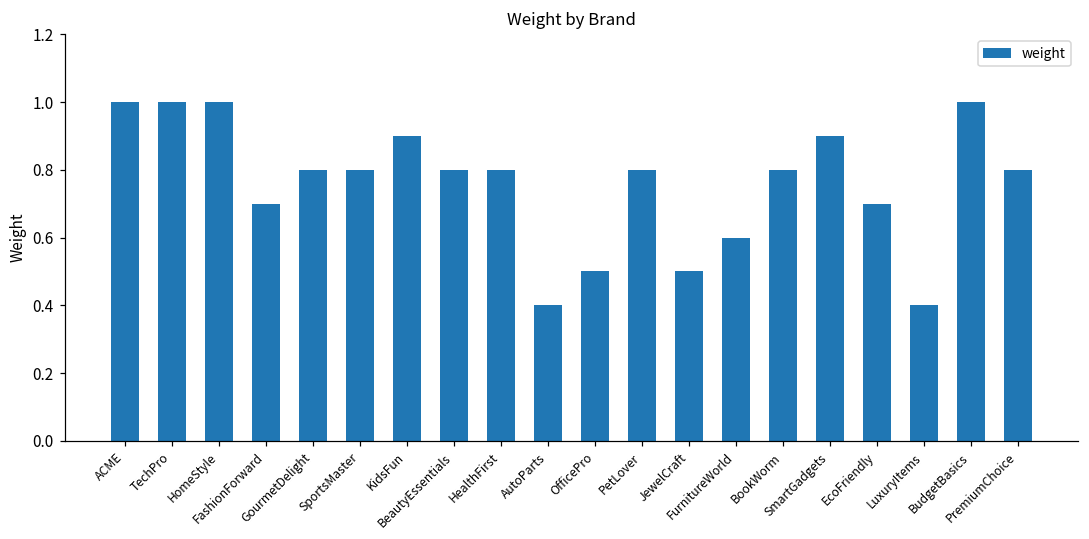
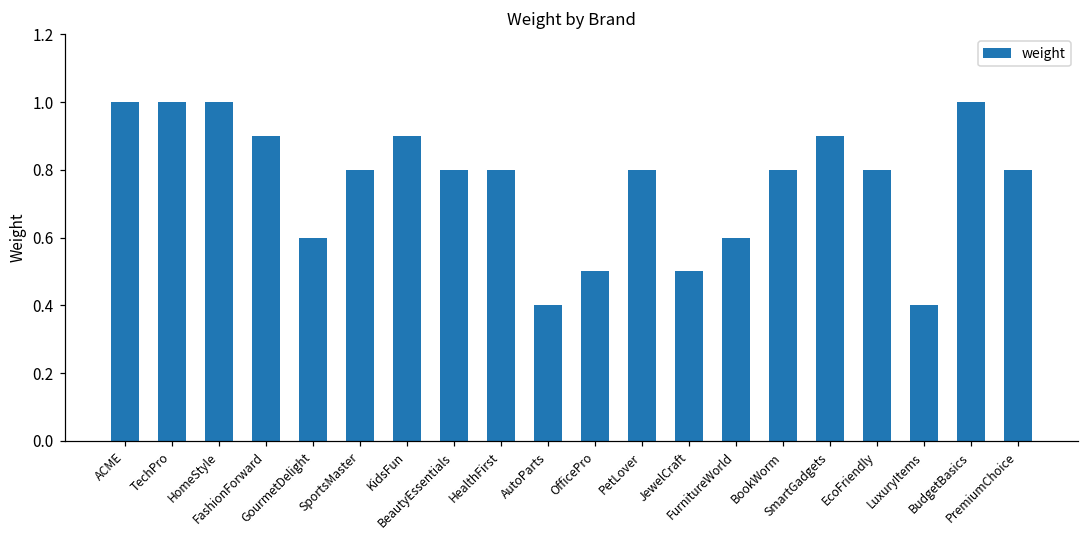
FashionForward: 0.7 -> 0.9
GourmetDelight: 0.8 -> 0.6
EcoFriendly: 0.7 -> 0.8
